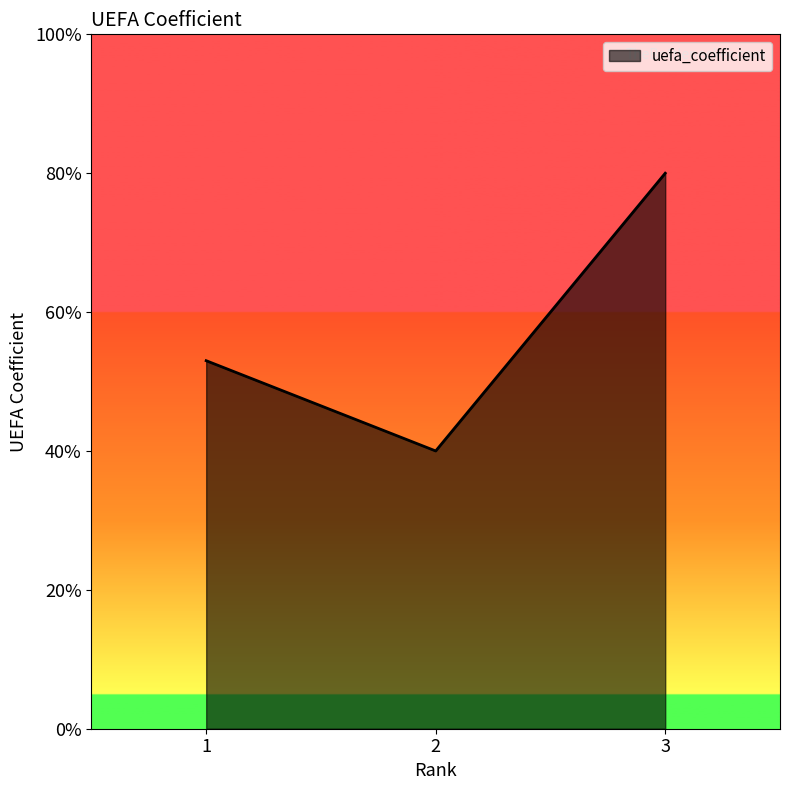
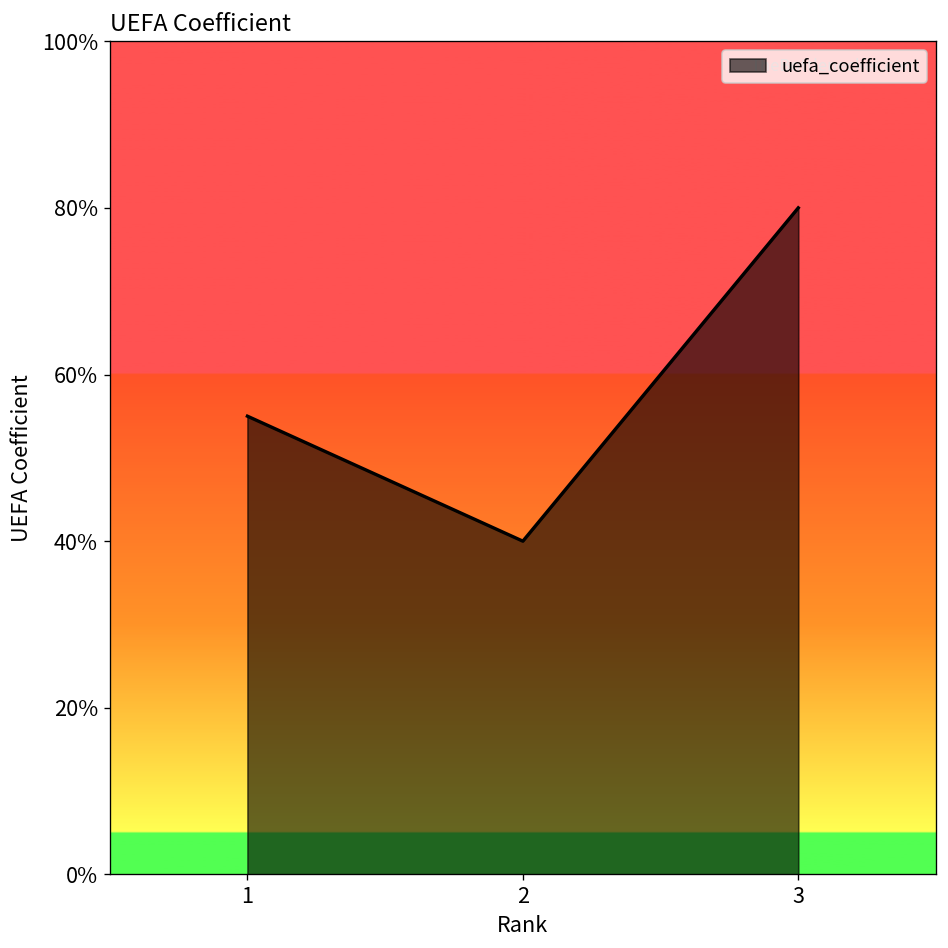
1: 53% -> 55%
